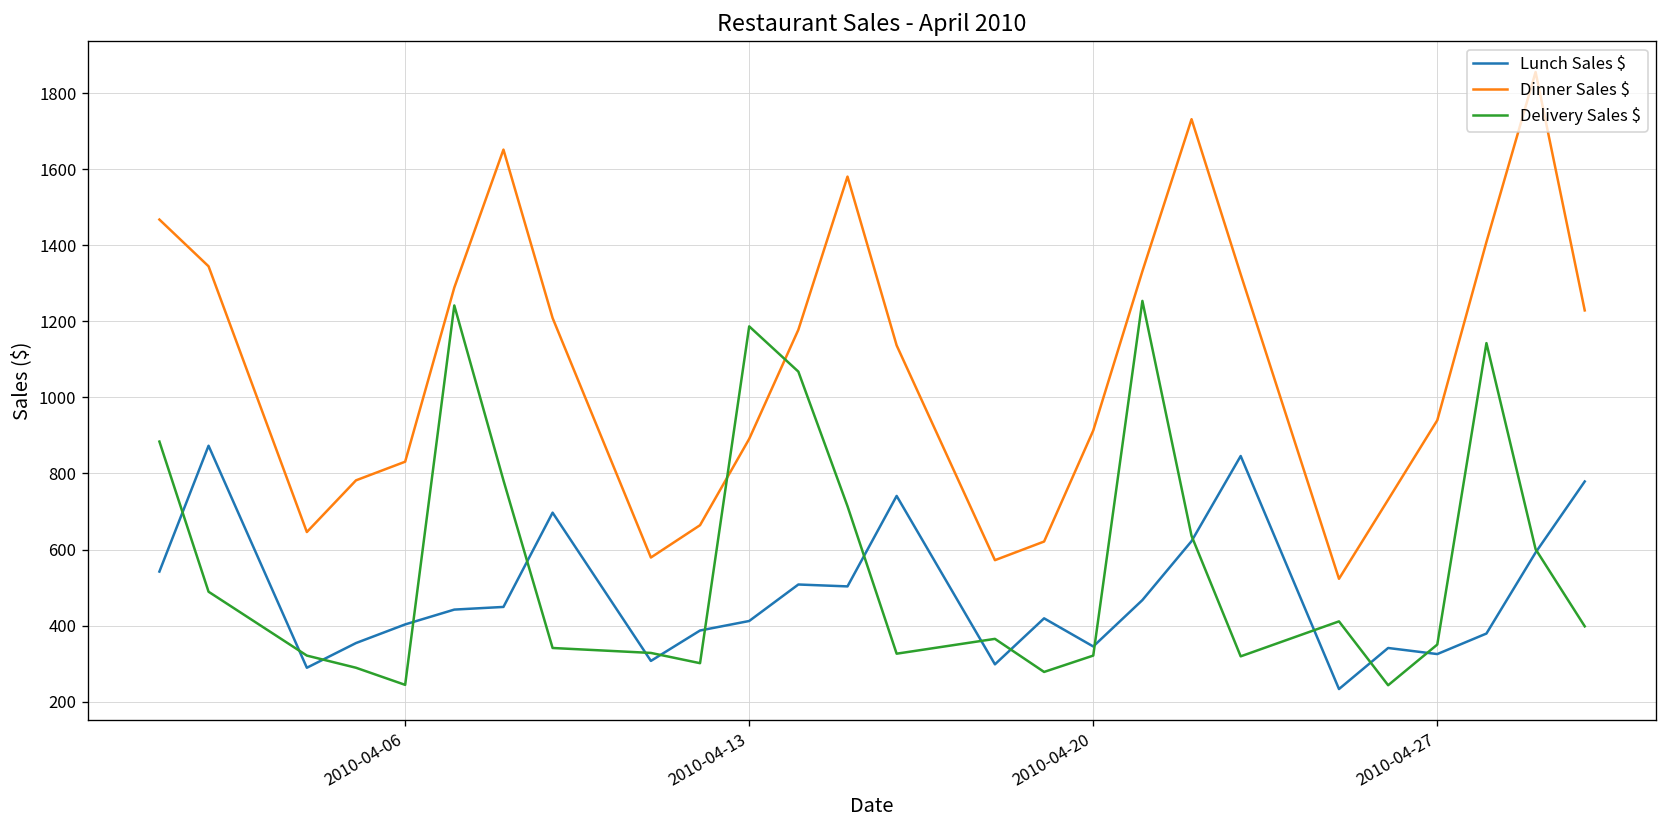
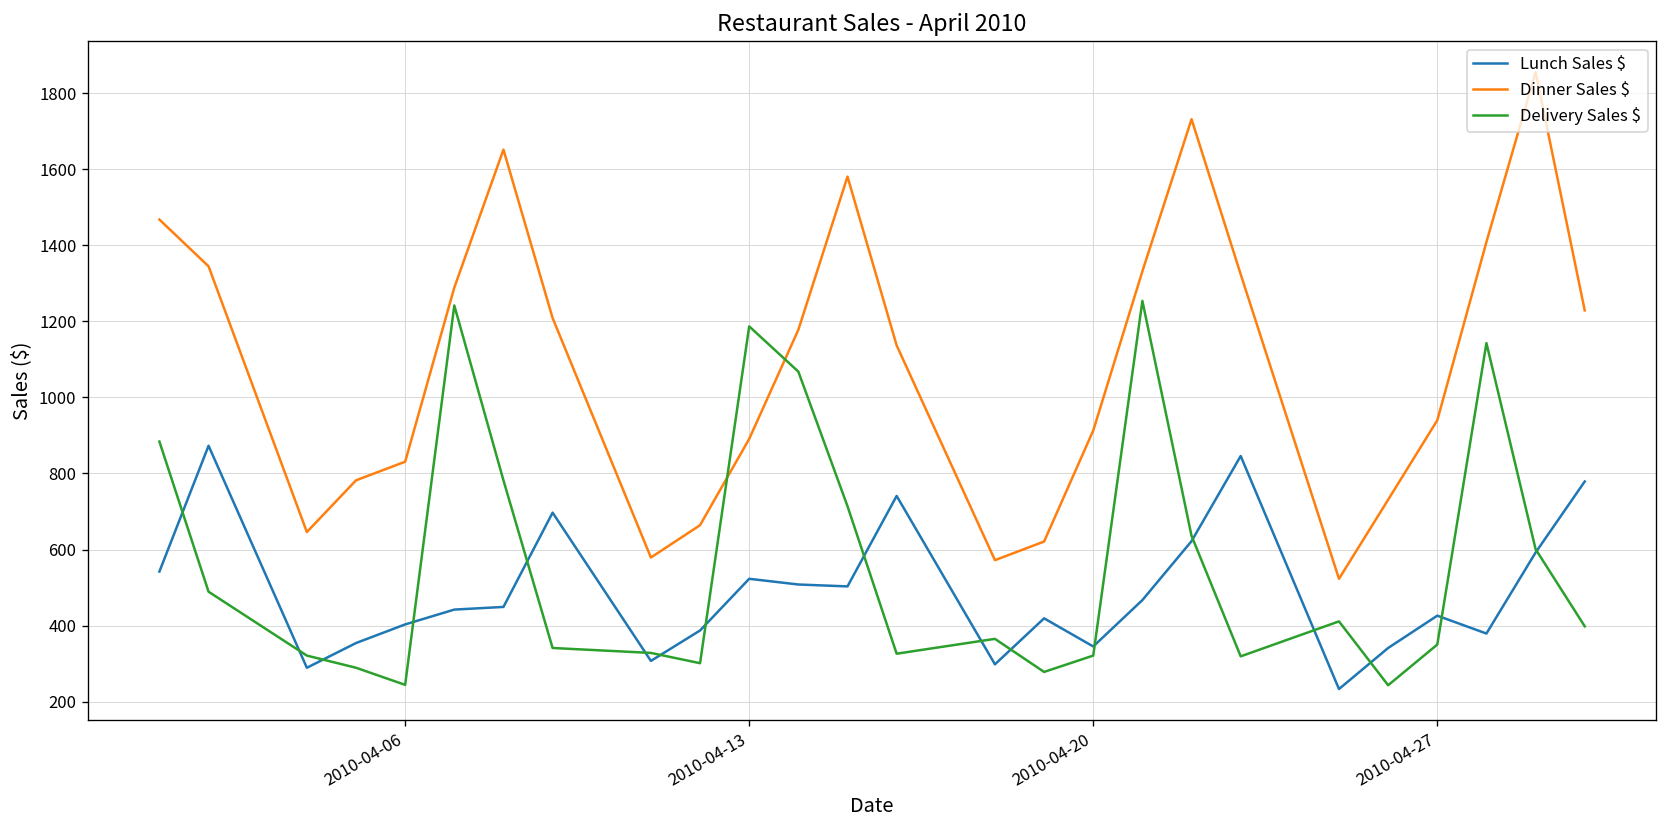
Lunch Sales $, 2010-04-13: 410 -> 520
Lunch Sales $, 2010-04-27: 330 -> 430
